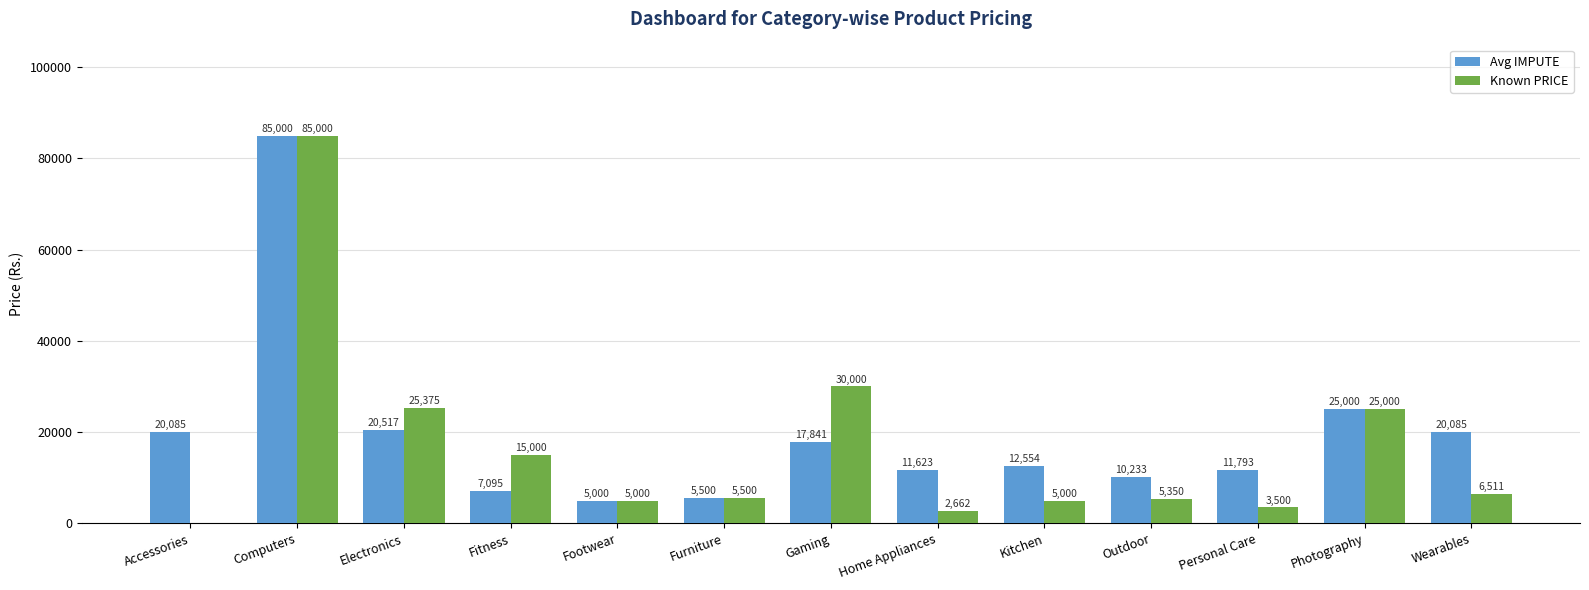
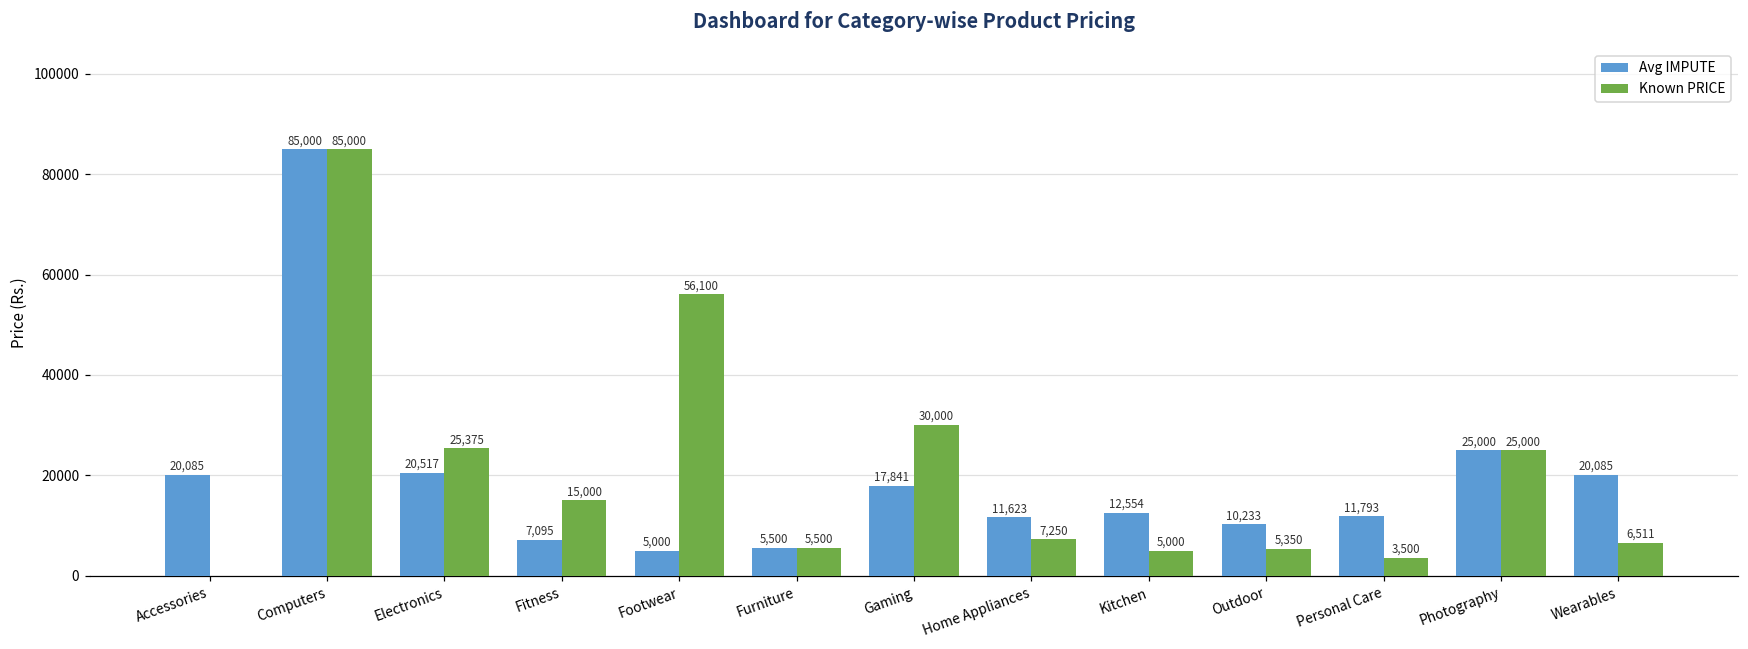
Known PRICE, Footwear: 5,000 -> 56,100
Known PRICE, Home Appliances: 2,662 -> 7,250
